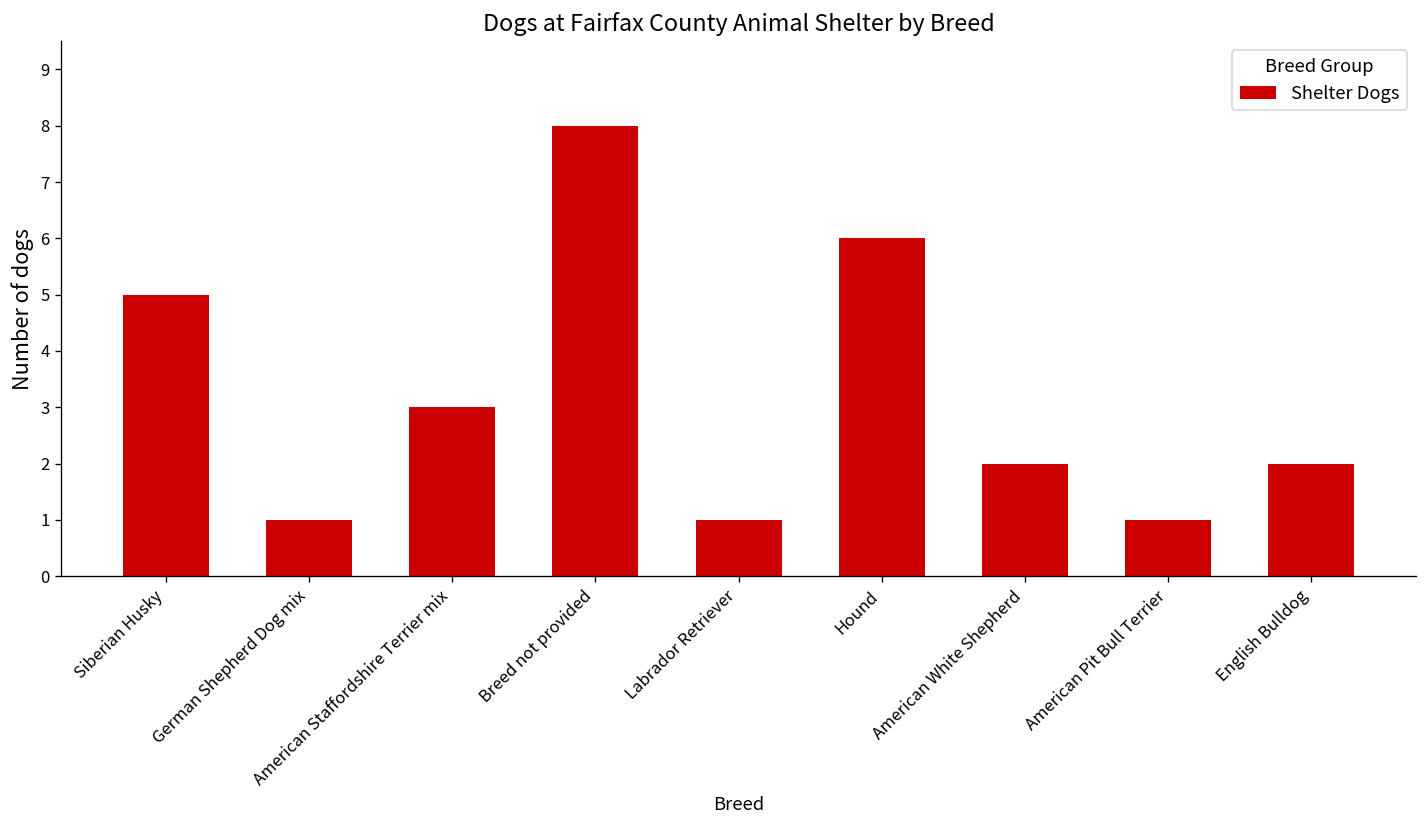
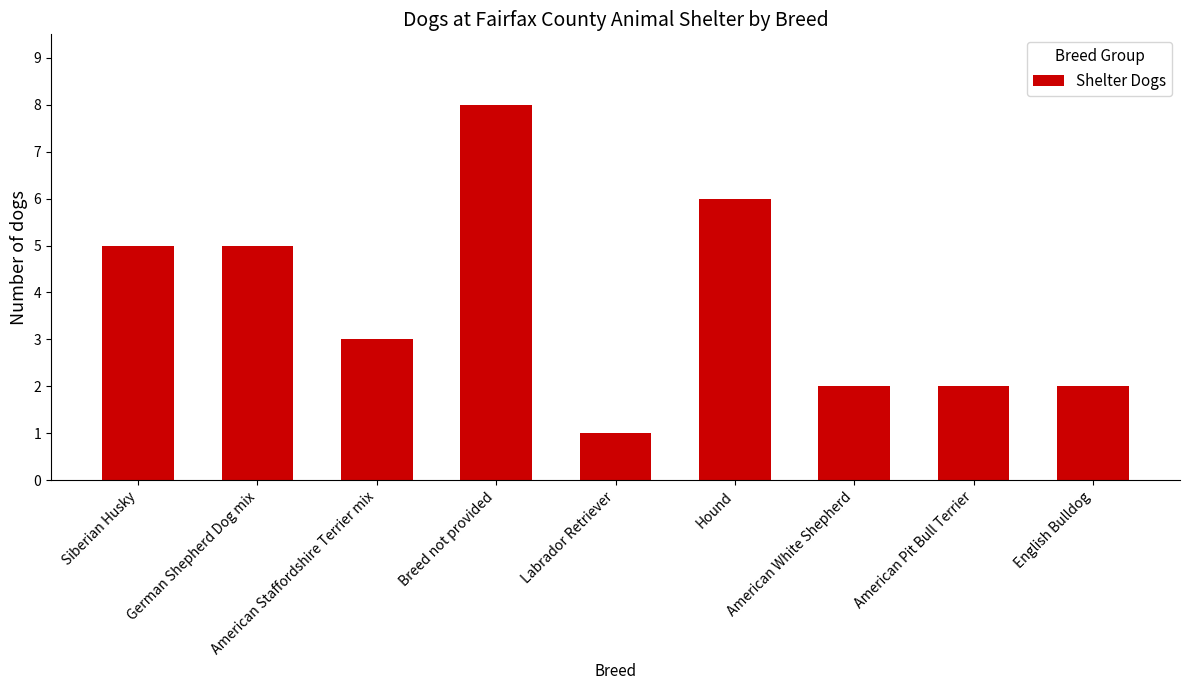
German Shepherd Dog mix: 1 -> 5
American Pit Bull Terrier: 1 -> 2
